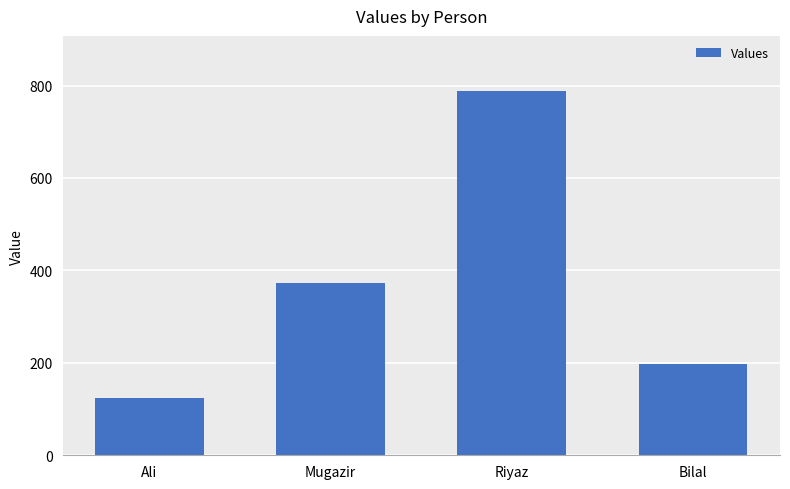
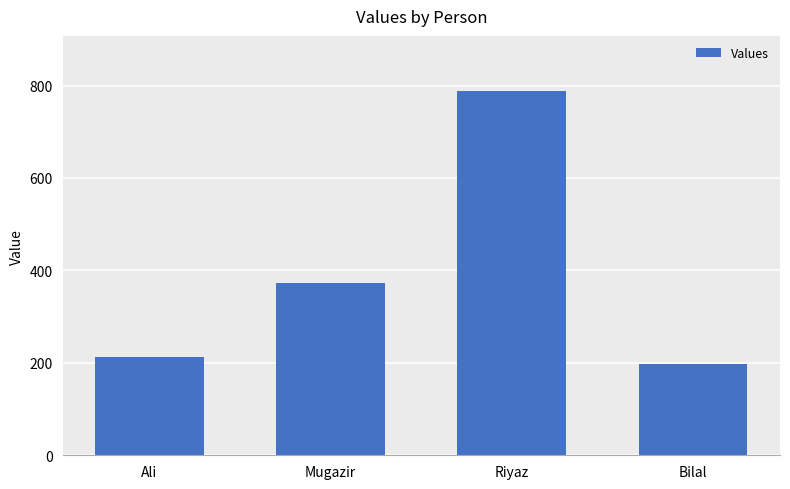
Ali: 120 -> 210
